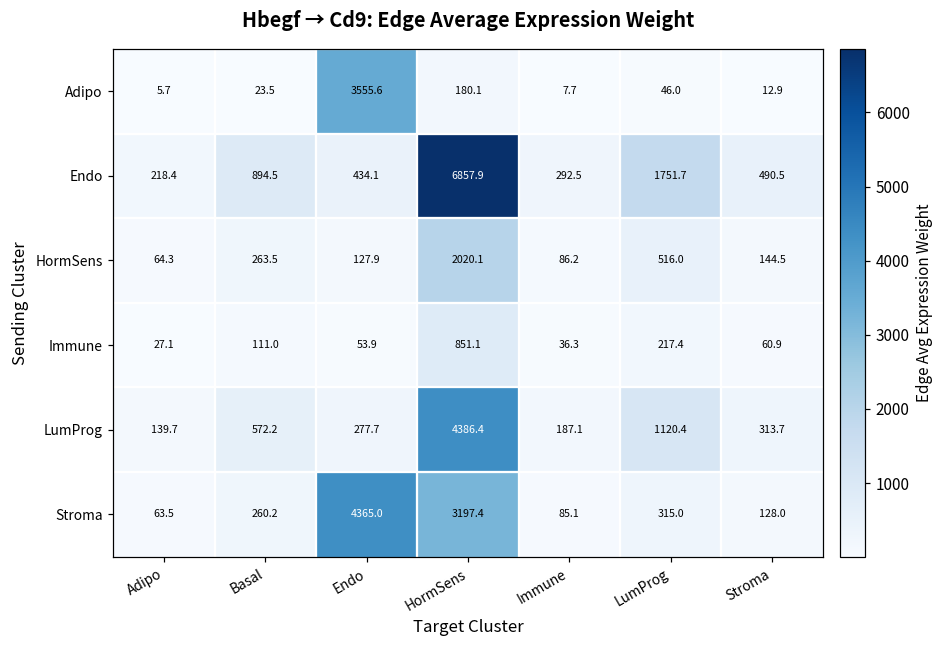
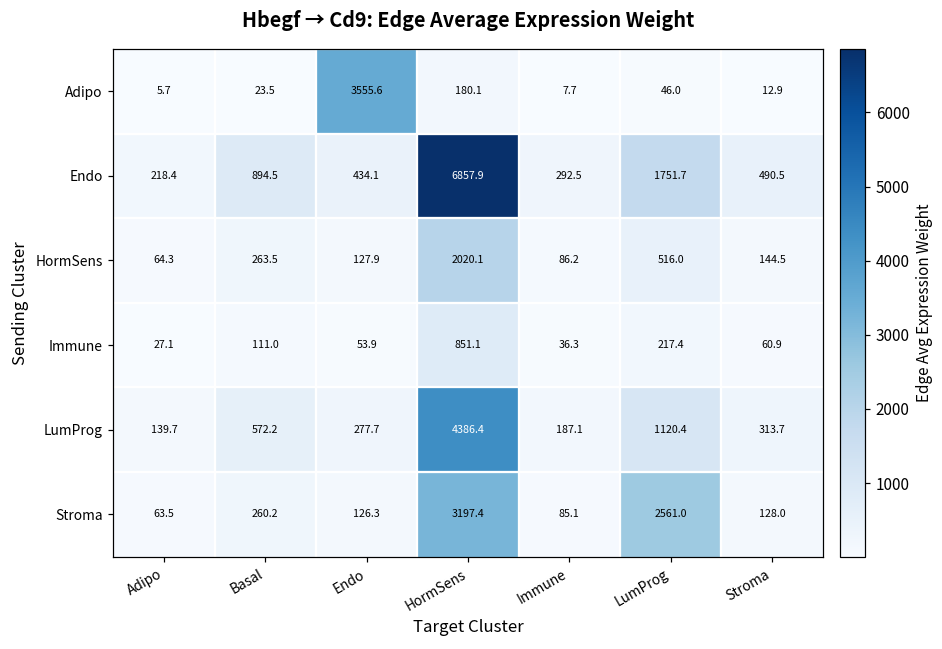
Stroma, Endo: 4365.0 -> 126.3
Stroma, LumProg: 315.0 -> 2561.0
